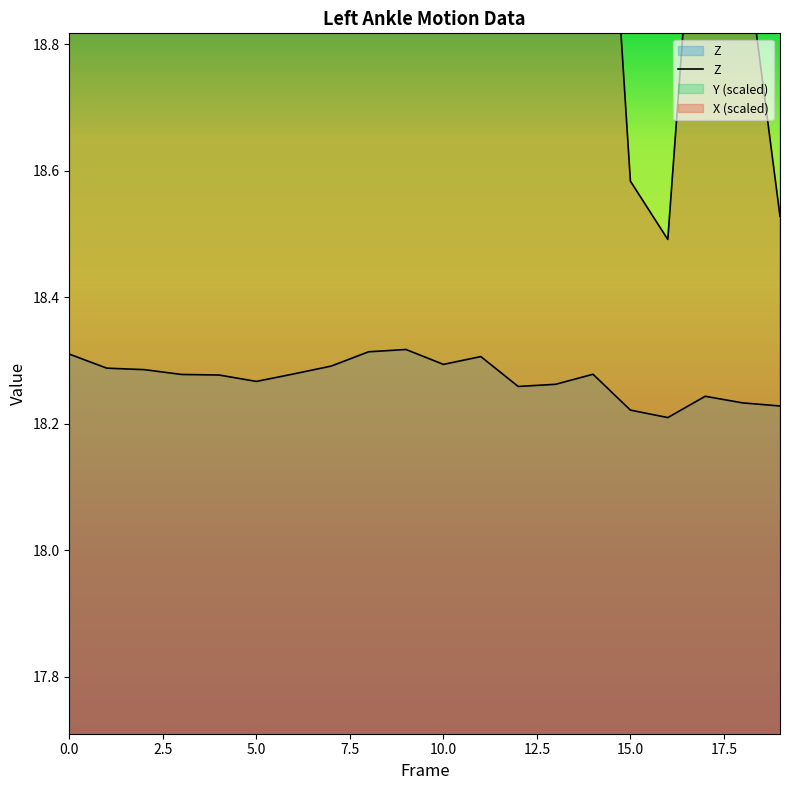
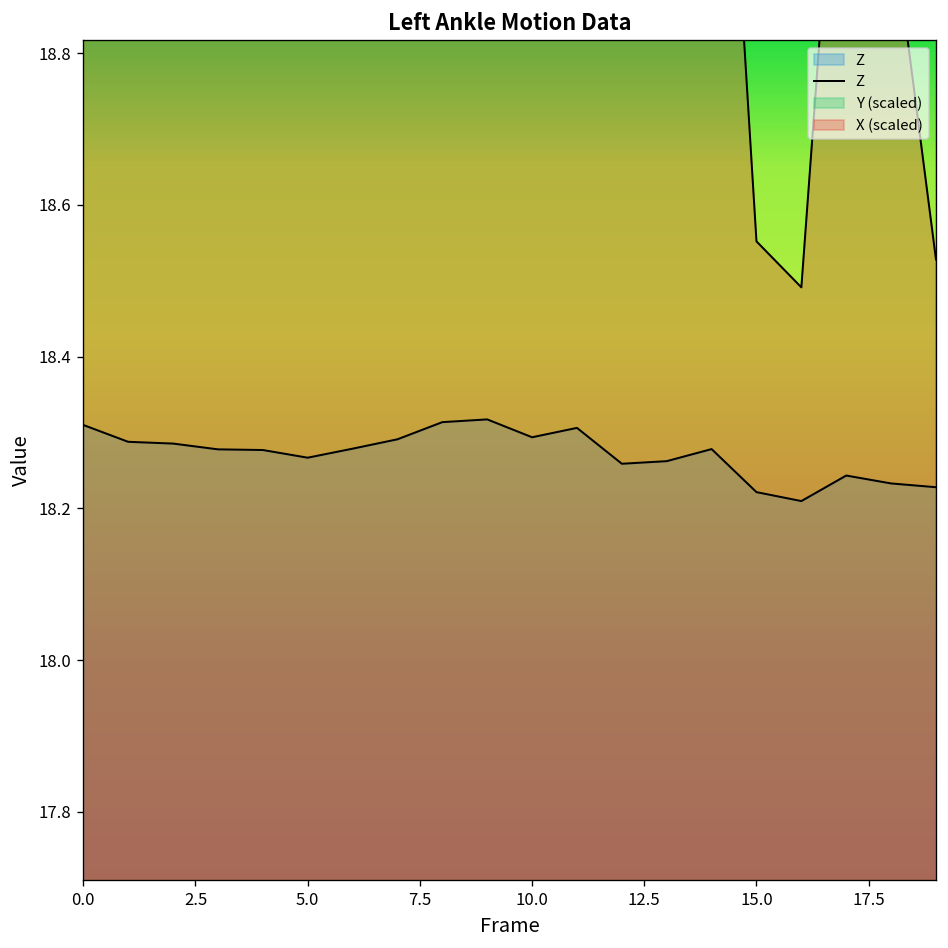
X (scaled), 15.0: 18.58 -> 18.55
